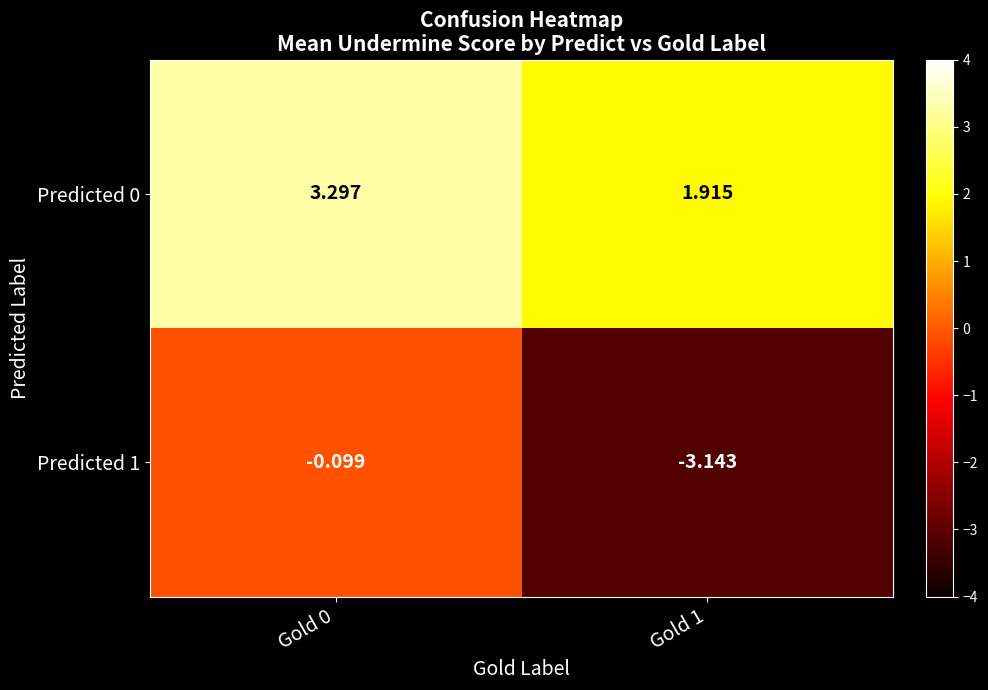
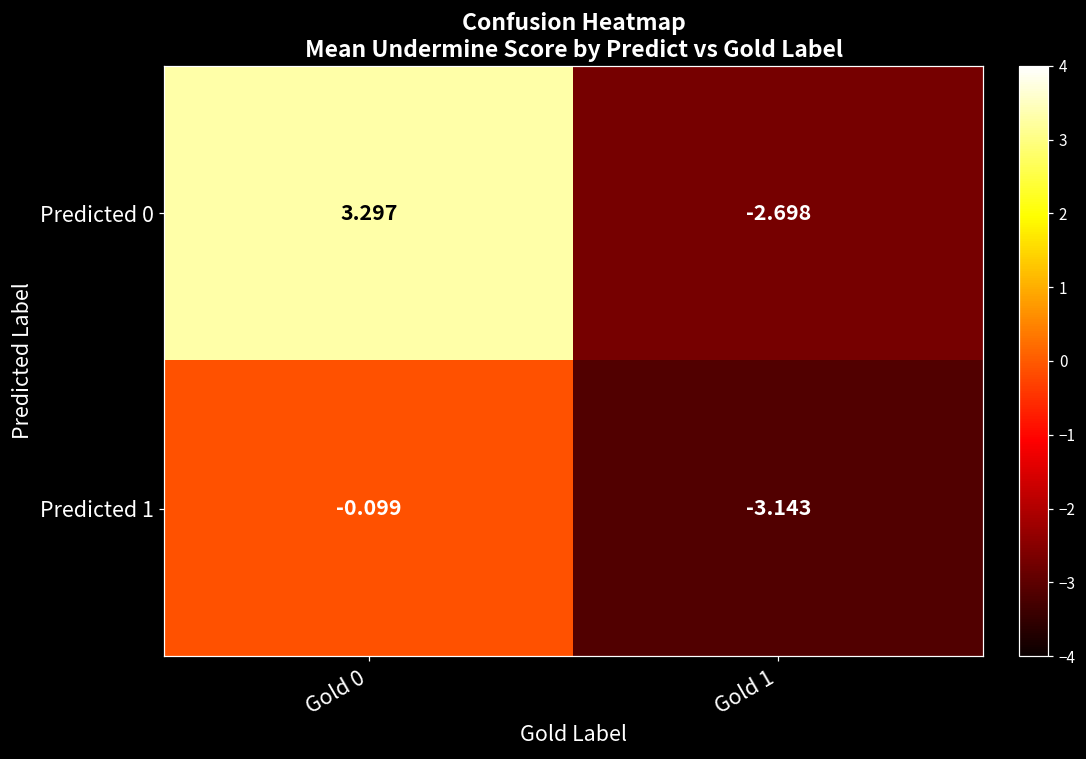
Predicted 0, Gold 1: 1.915 -> -2.698
